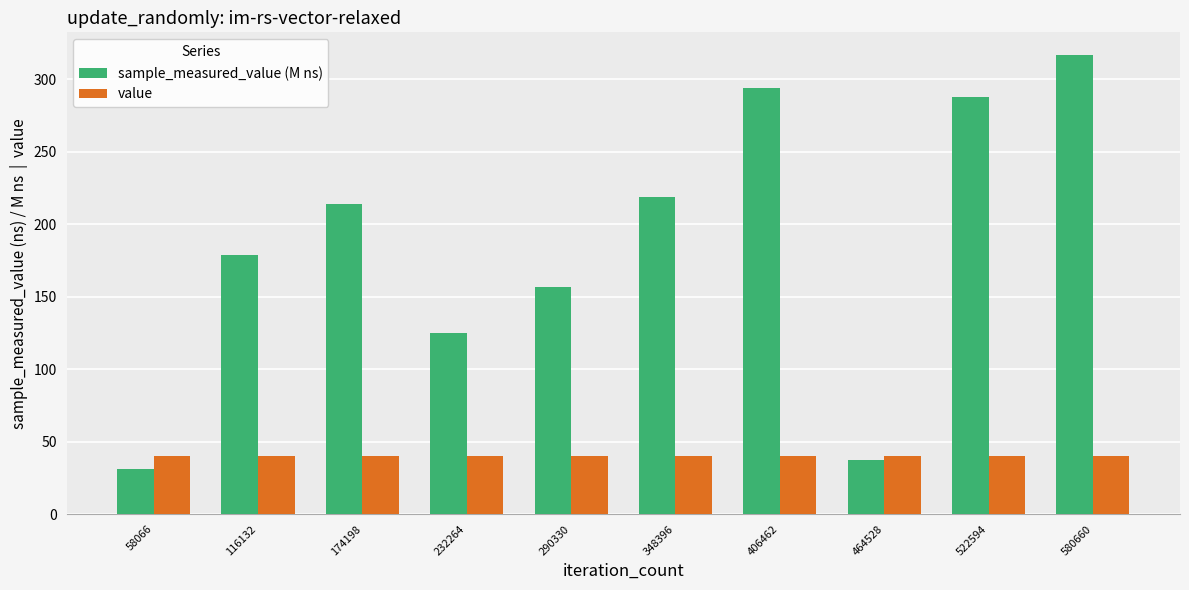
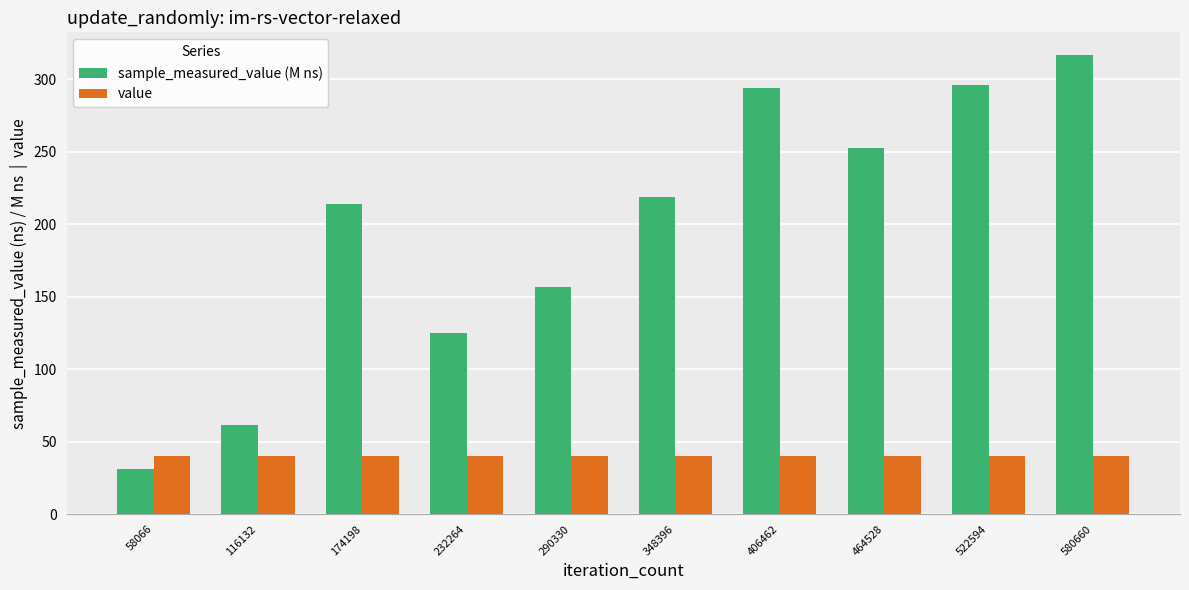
sample_measured_value (M ns), 116132: 179 -> 62
sample_measured_value (M ns), 464528: 38 -> 253
sample_measured_value (M ns), 522594: 288 -> 296
